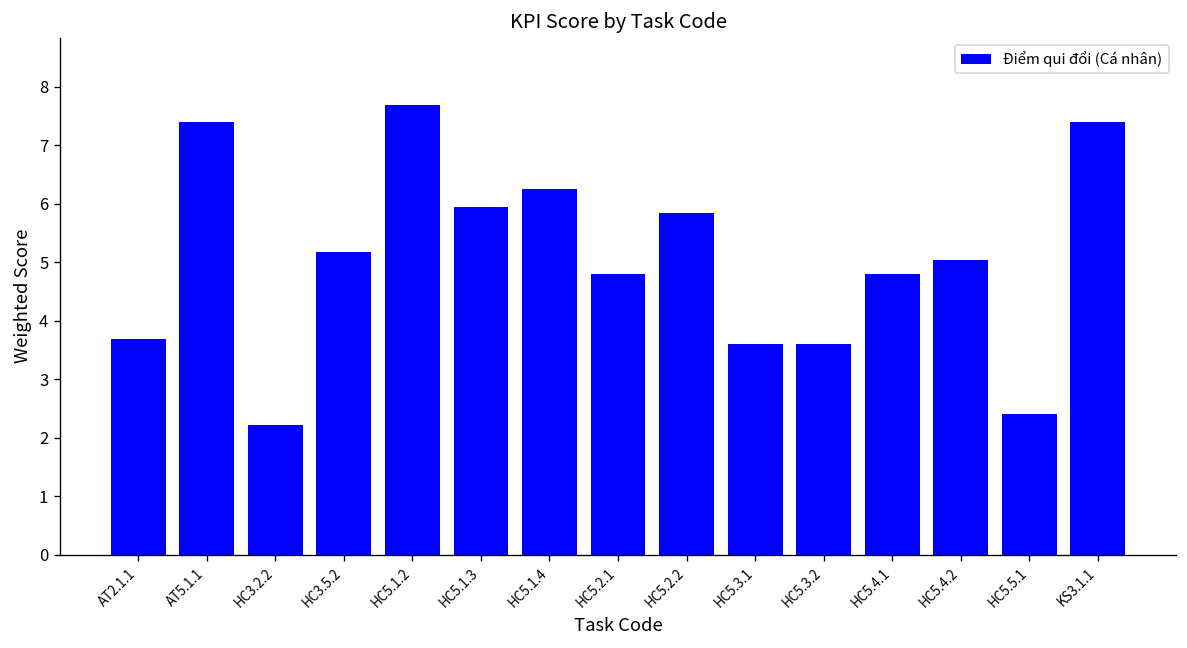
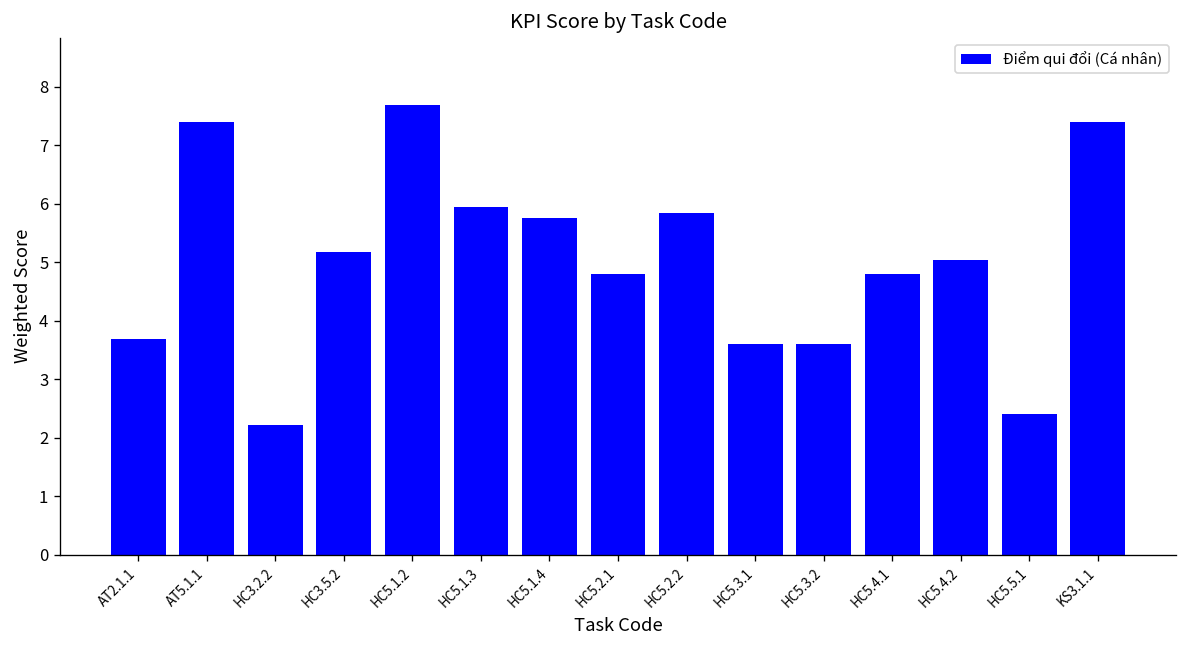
HC5.1.4: 6.3 -> 5.8
